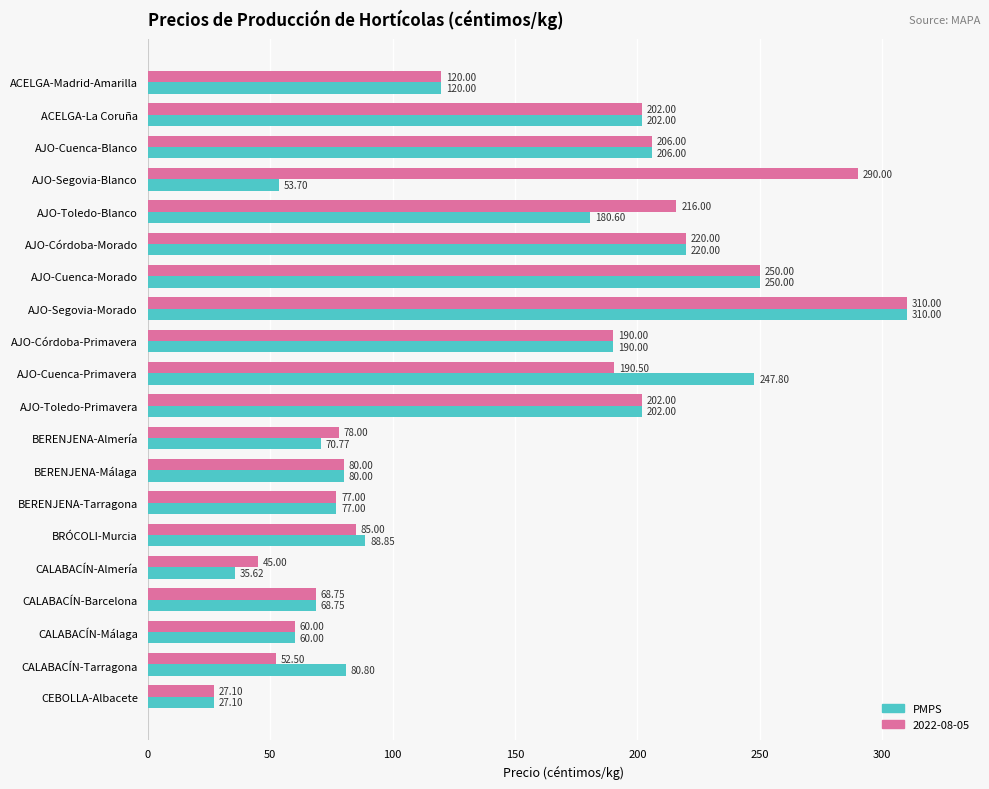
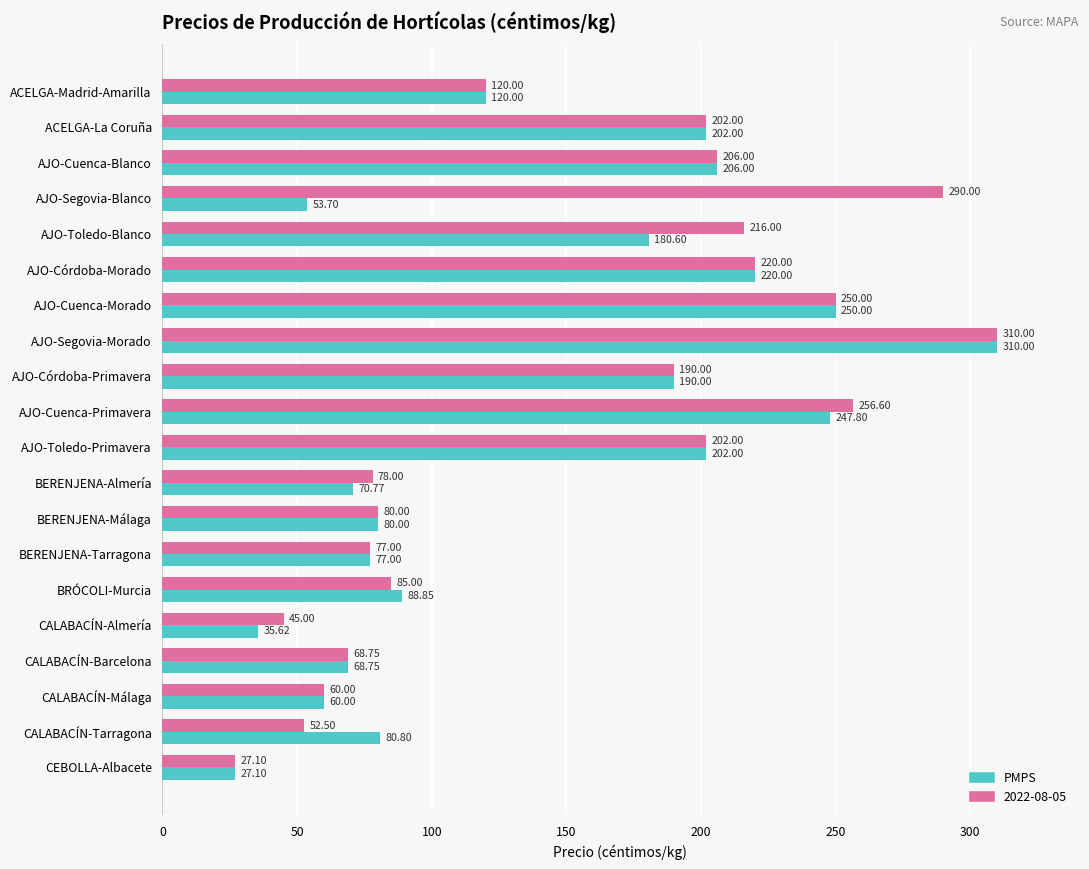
2022-08-05, AJO-Cuenca-Primavera: 190.50 -> 256.60
